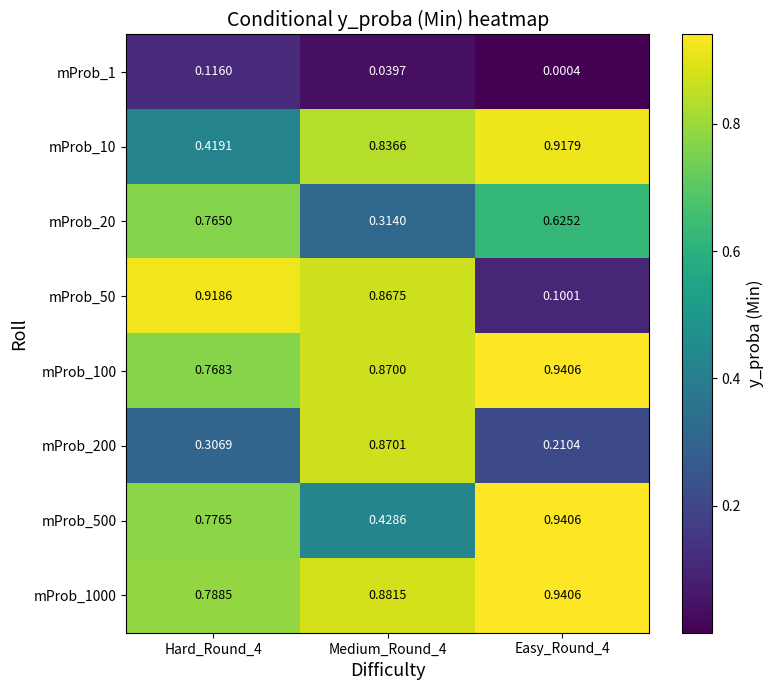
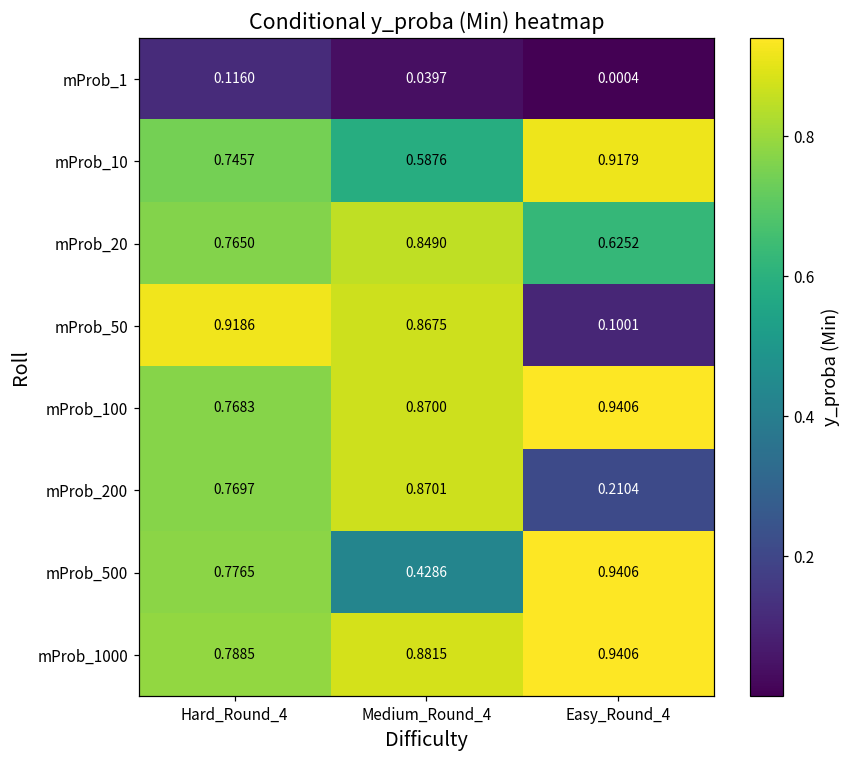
mProb_10, Hard_Round_4: 0.4191 -> 0.7457
mProb_10, Medium_Round_4: 0.8366 -> 0.5876
mProb_20, Medium_Round_4: 0.3140 -> 0.8490
mProb_200, Hard_Round_4: 0.3069 -> 0.7697
